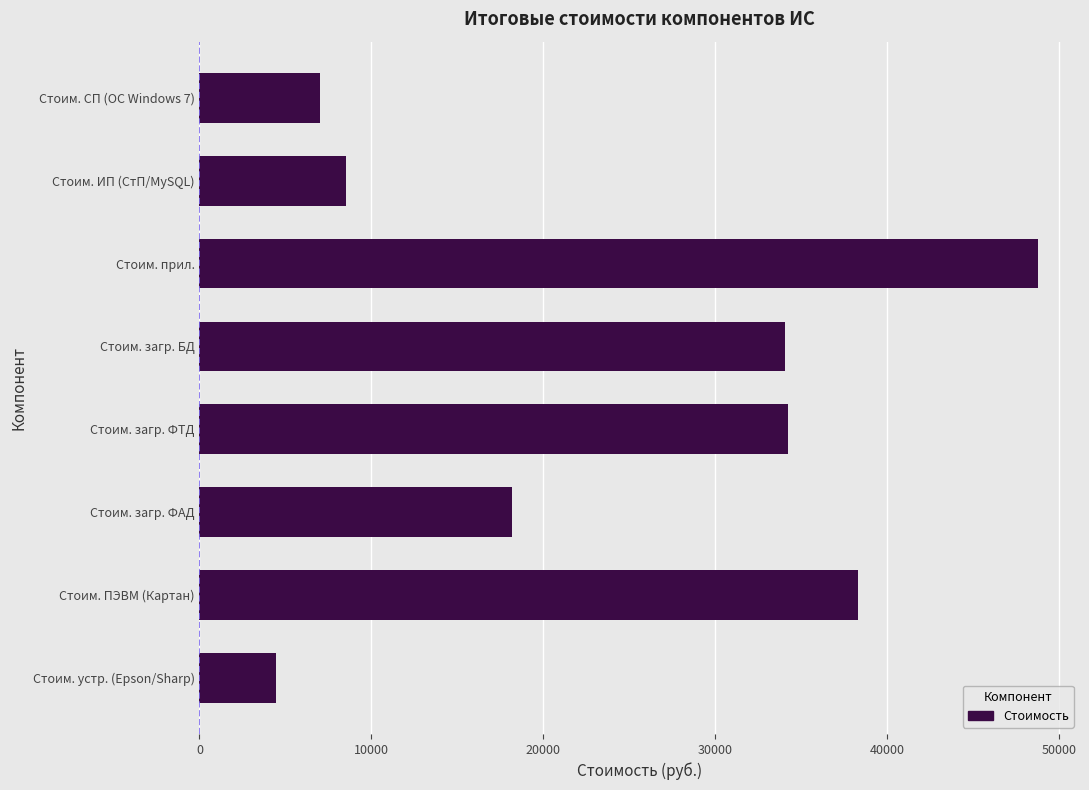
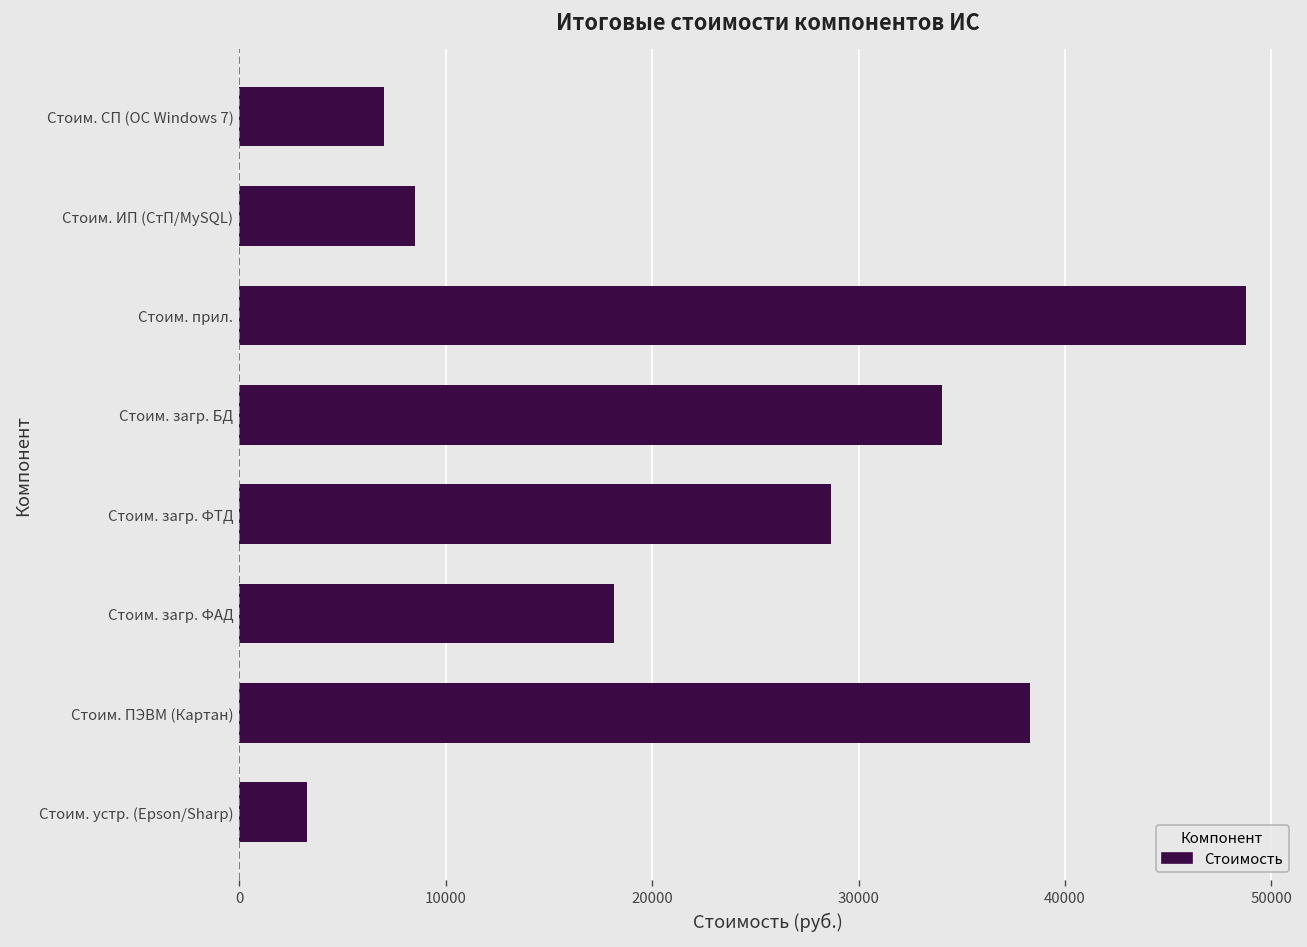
Стоим. загр. ФТД: 34200 -> 28600
Стоим. устр. (Epson/Sharp): 4500 -> 3300
